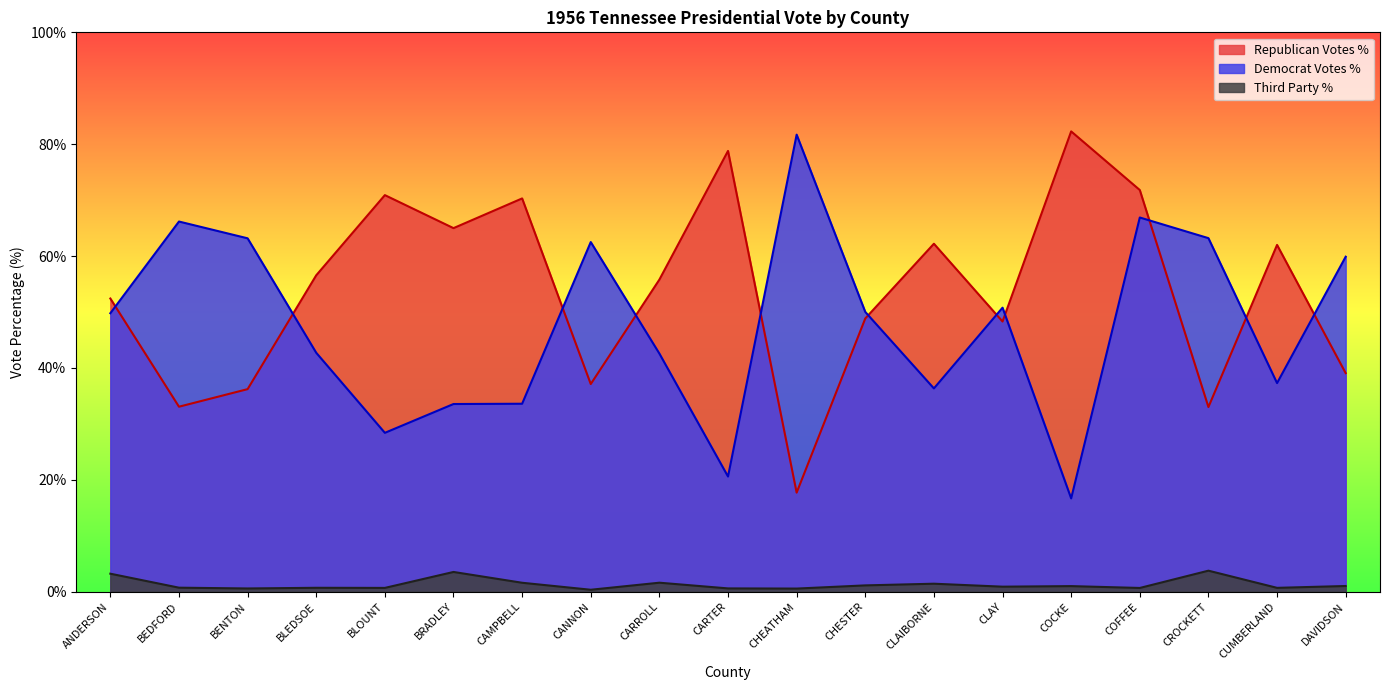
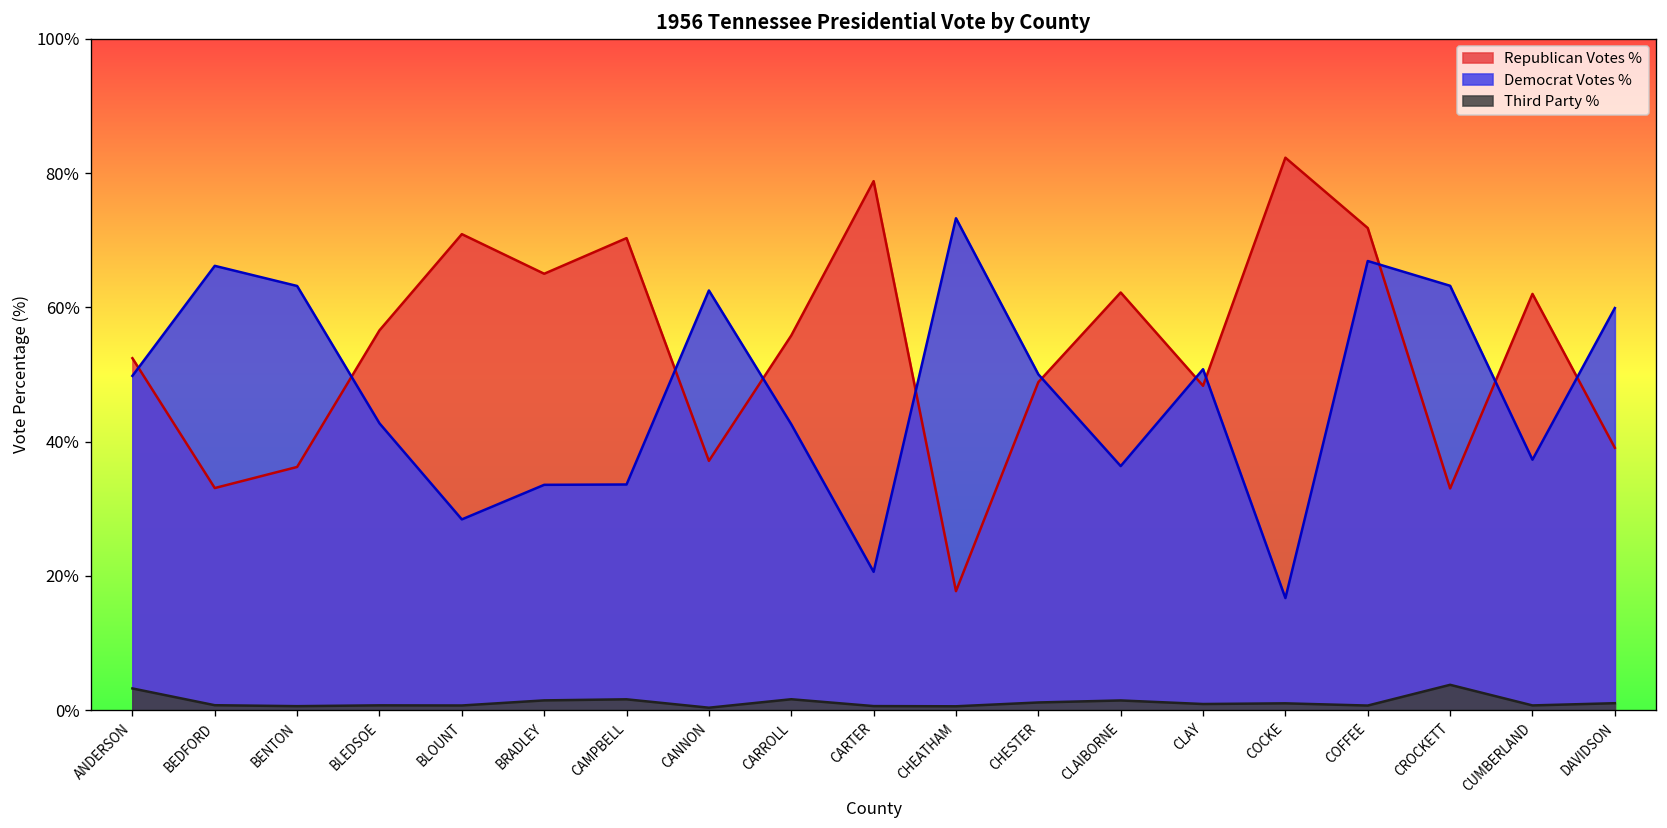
Third Party %, BRADLEY: 4% -> 1%
Democrat Votes %, CHEATHAM: 82% -> 73%
